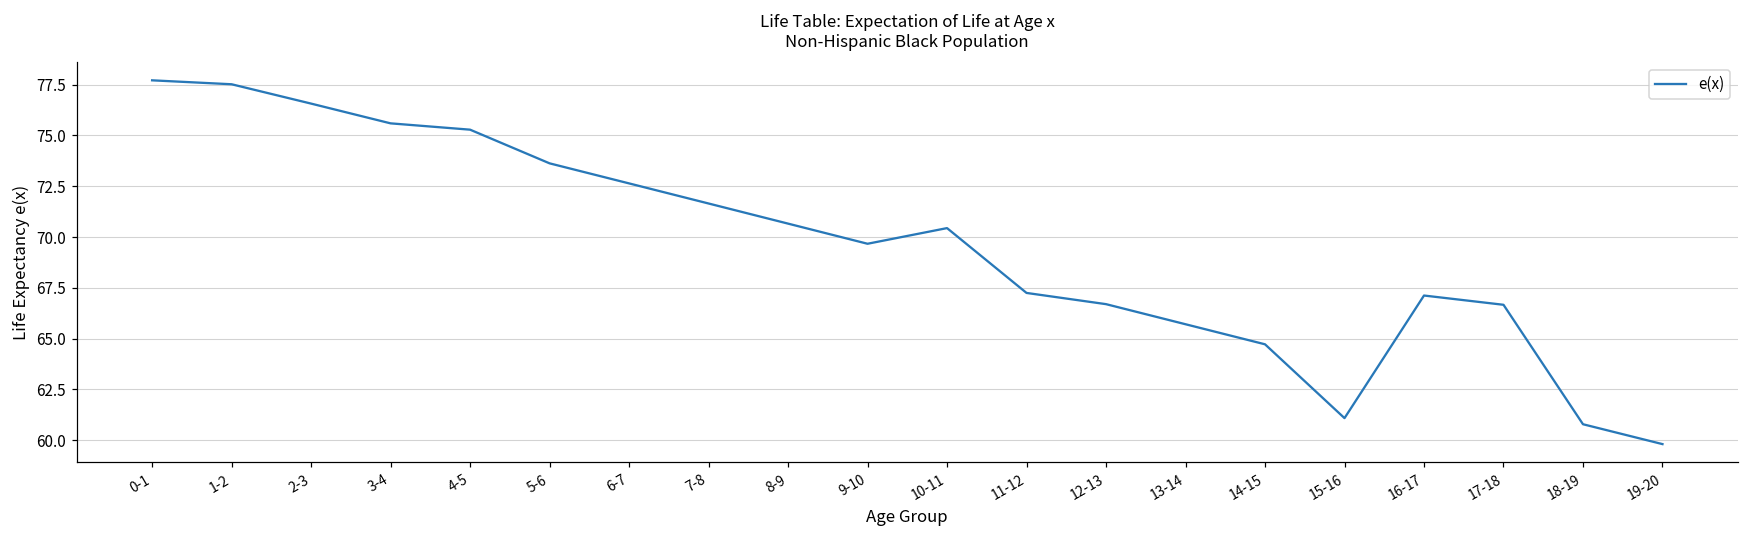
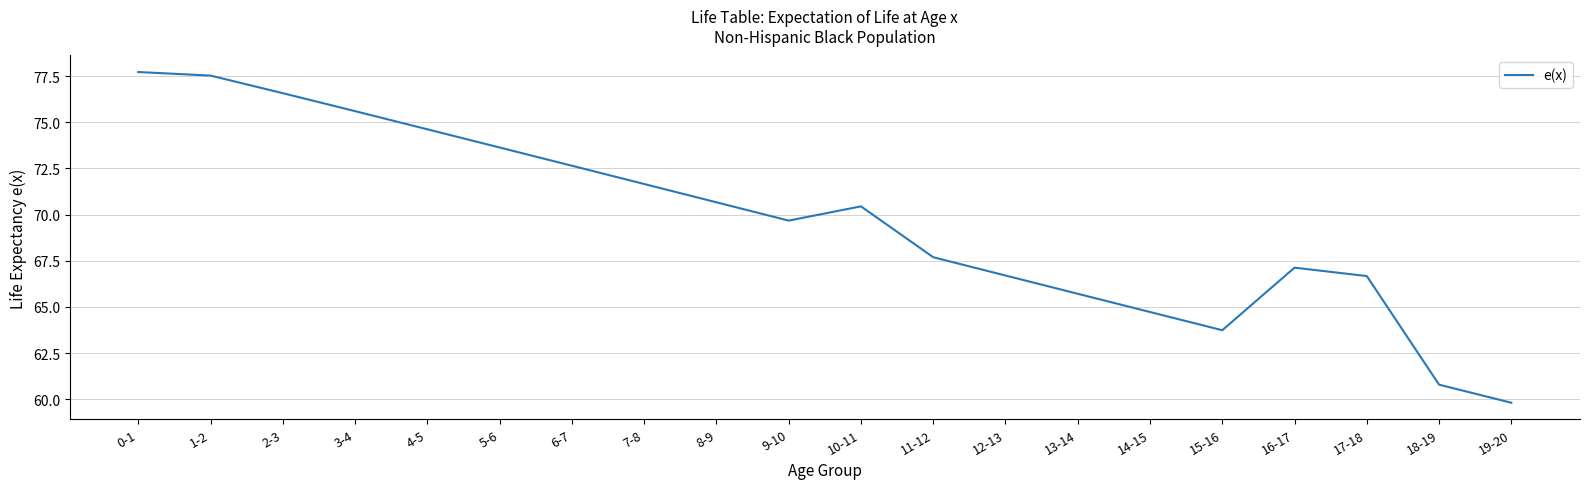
4-5: 75.3 -> 74.6
11-12: 67.2 -> 67.7
15-16: 61.1 -> 63.7
